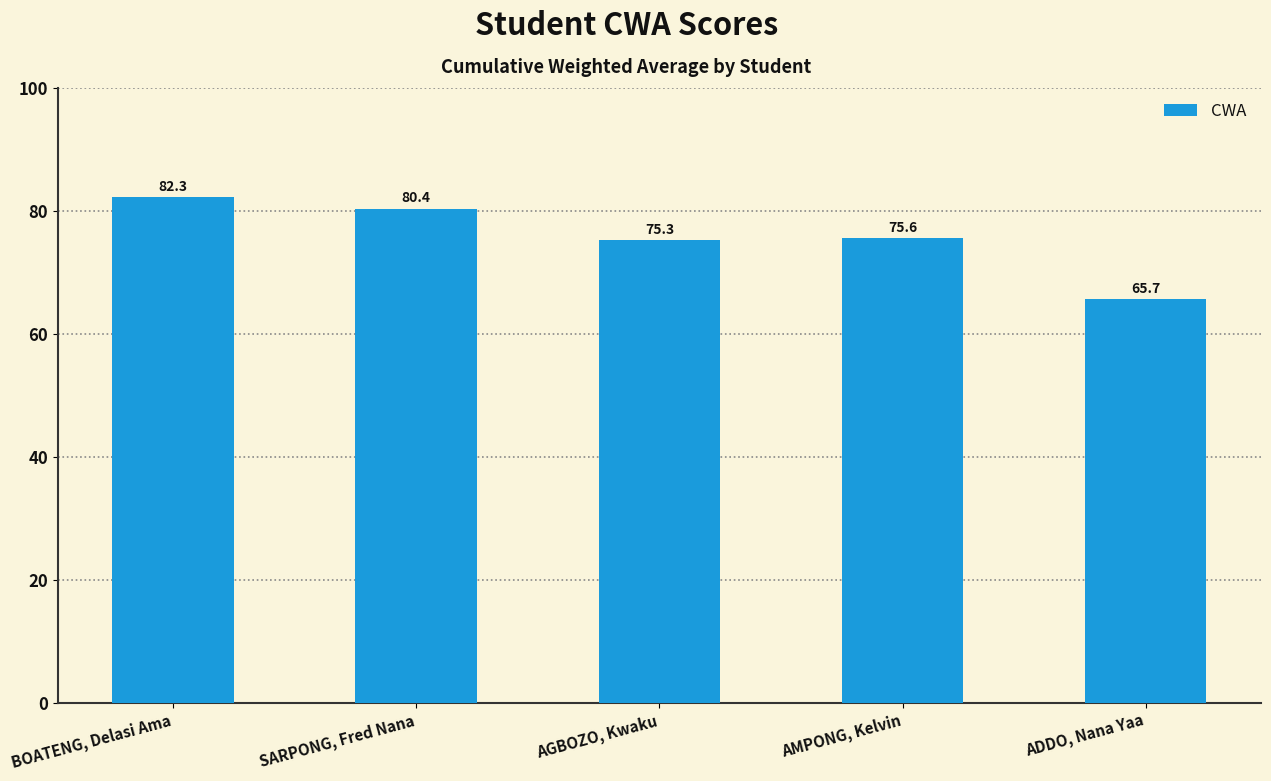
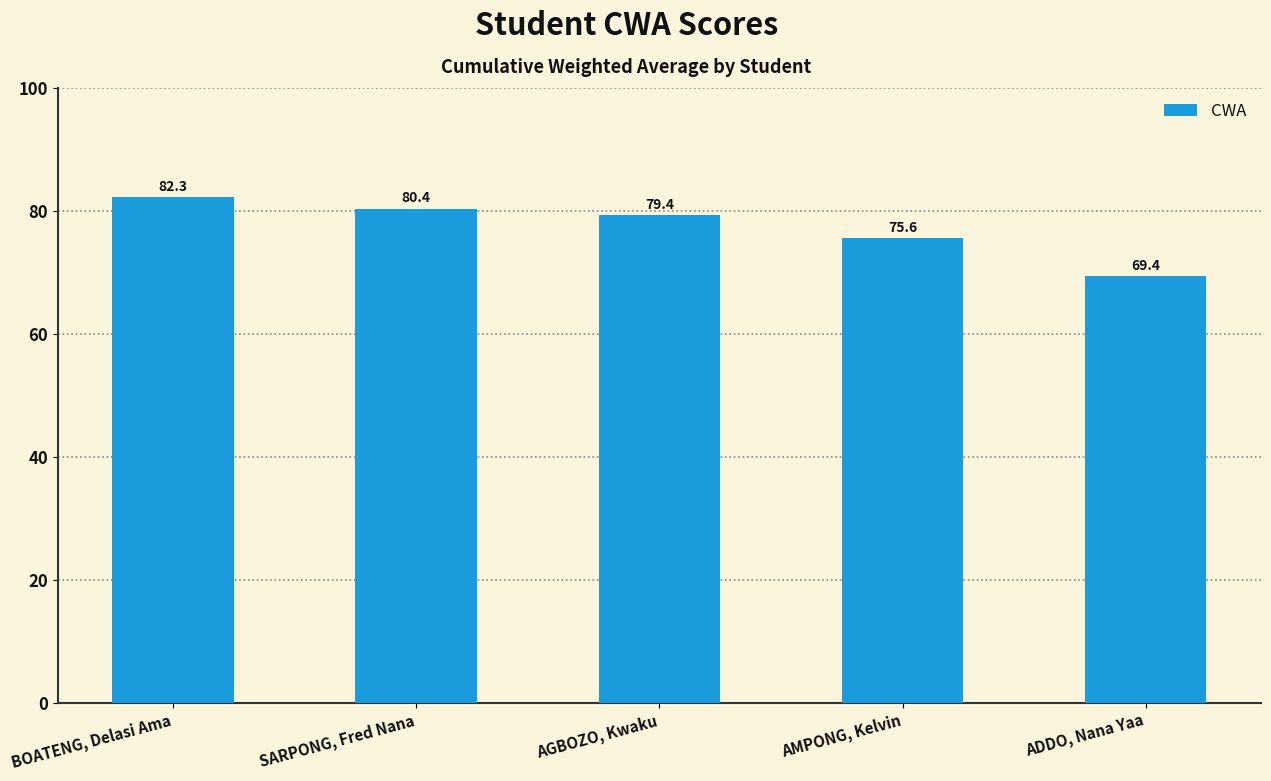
AGBOZO, Kwaku: 75.3 -> 79.4
ADDO, Nana Yaa: 65.7 -> 69.4
